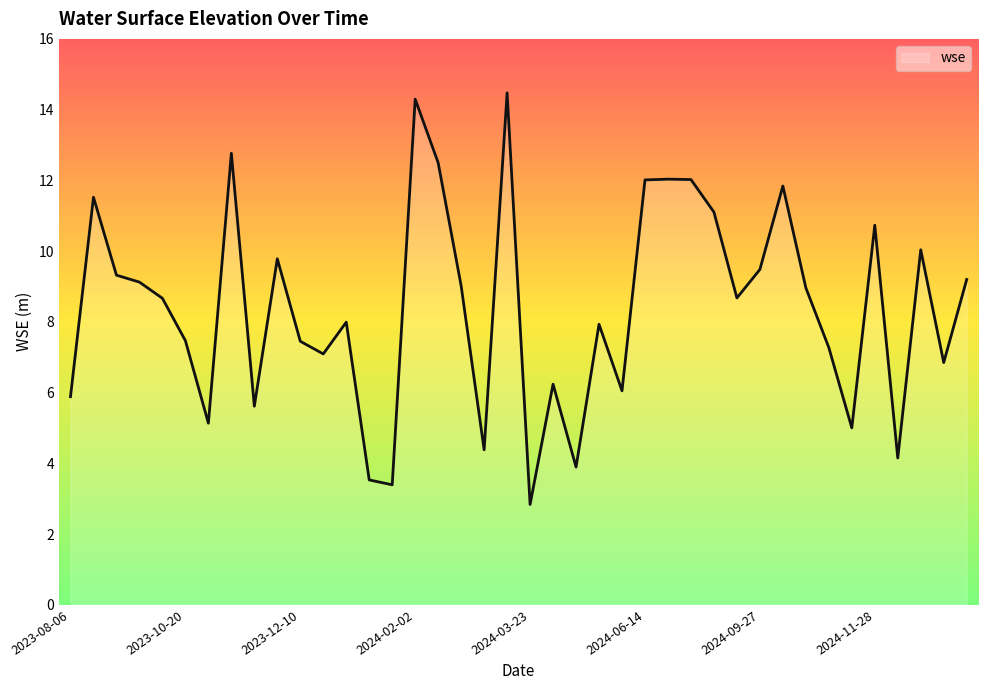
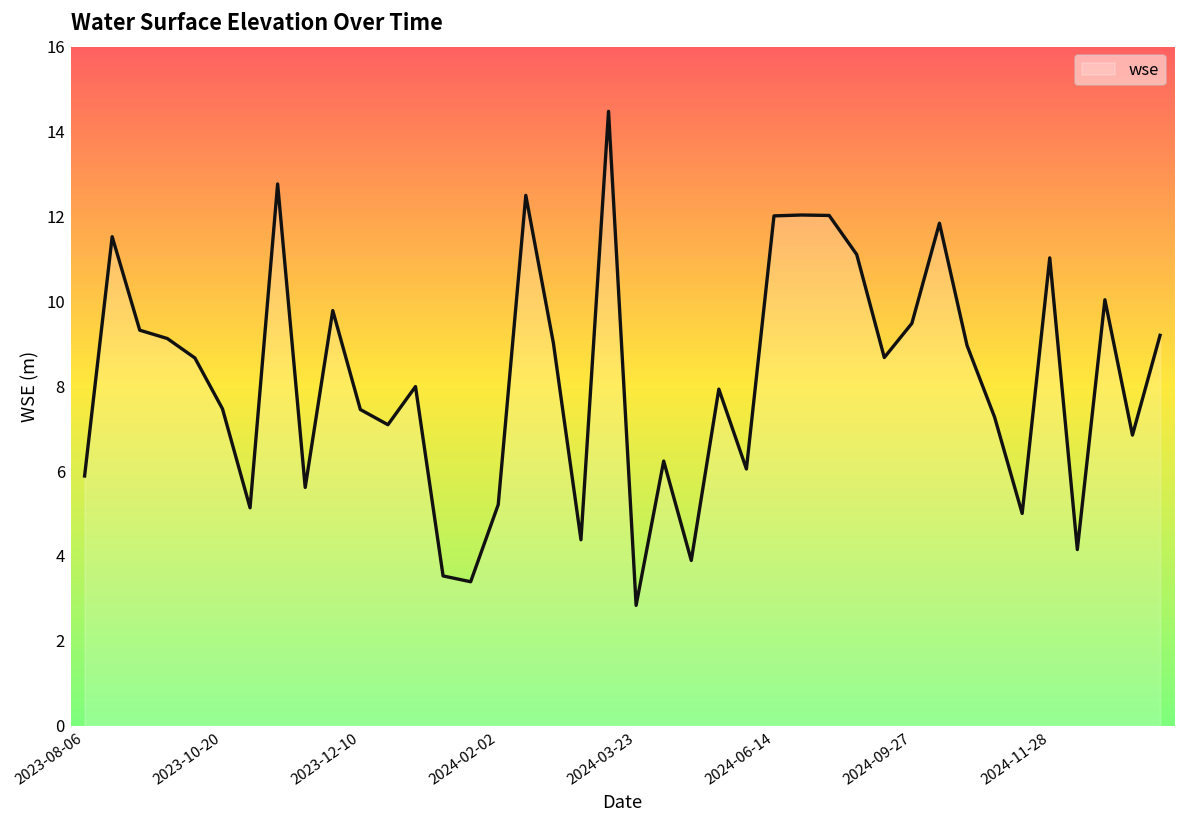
2024-02-02: 14.3 -> 5.2
2024-11-28: 10.7 -> 11.0
